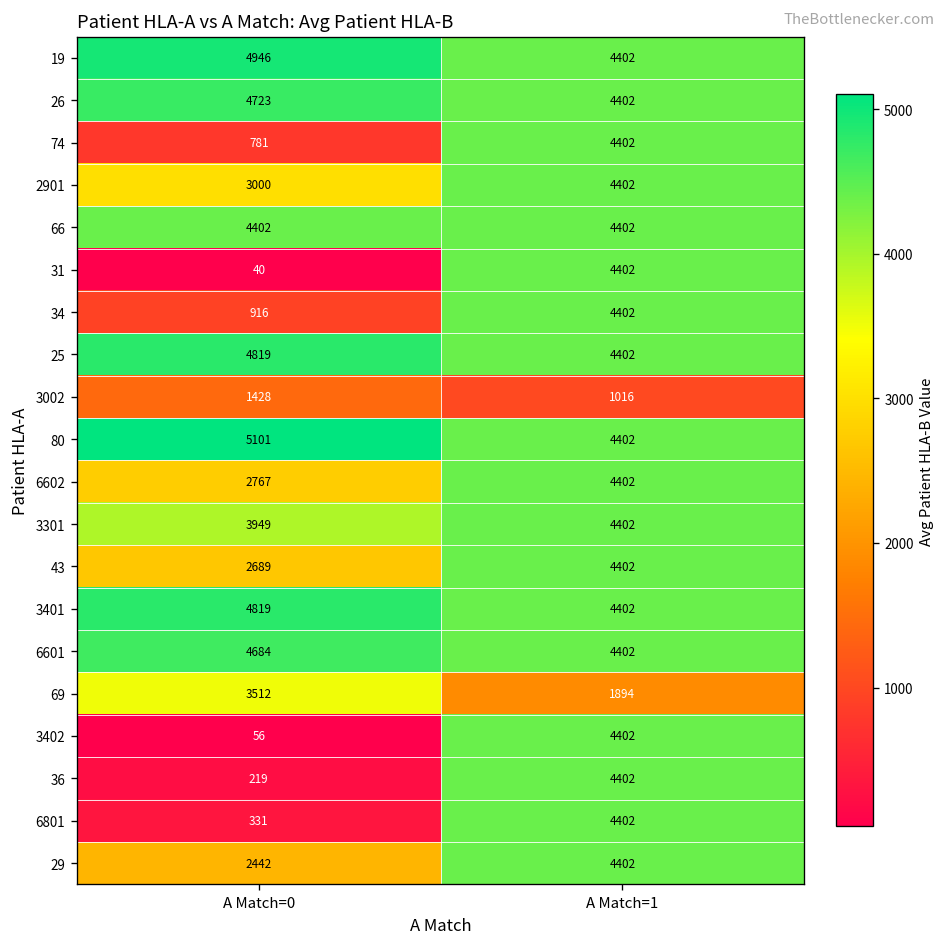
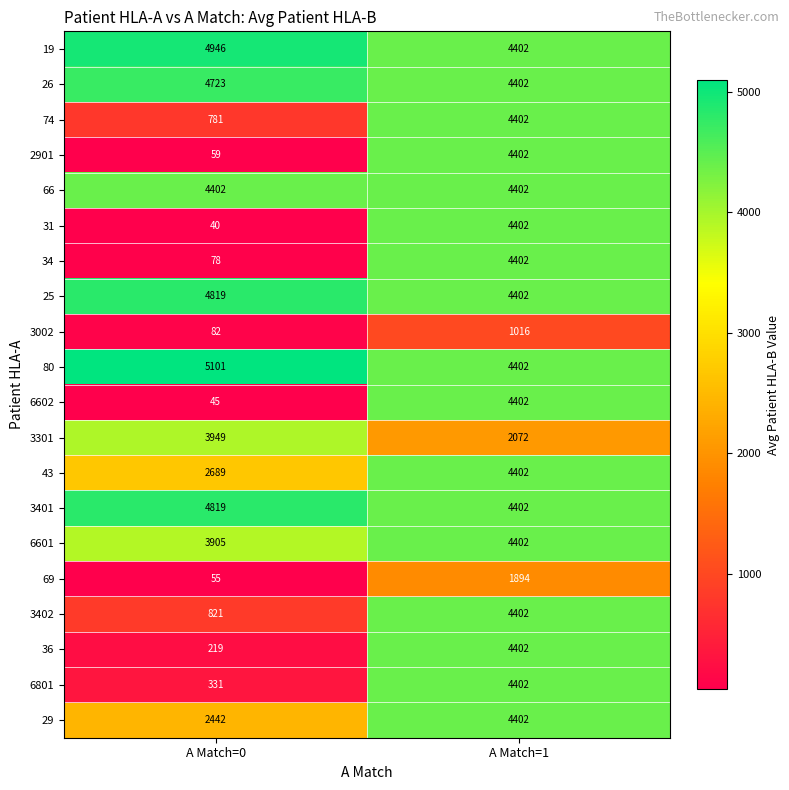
2901, A Match=0: 3000 -> 59
34, A Match=0: 916 -> 78
3002, A Match=0: 1428 -> 82
6602, A Match=0: 2767 -> 45
3301, A Match=1: 4402 -> 2072
6601, A Match=0: 4684 -> 3905
69, A Match=0: 3512 -> 55
3402, A Match=0: 56 -> 821
